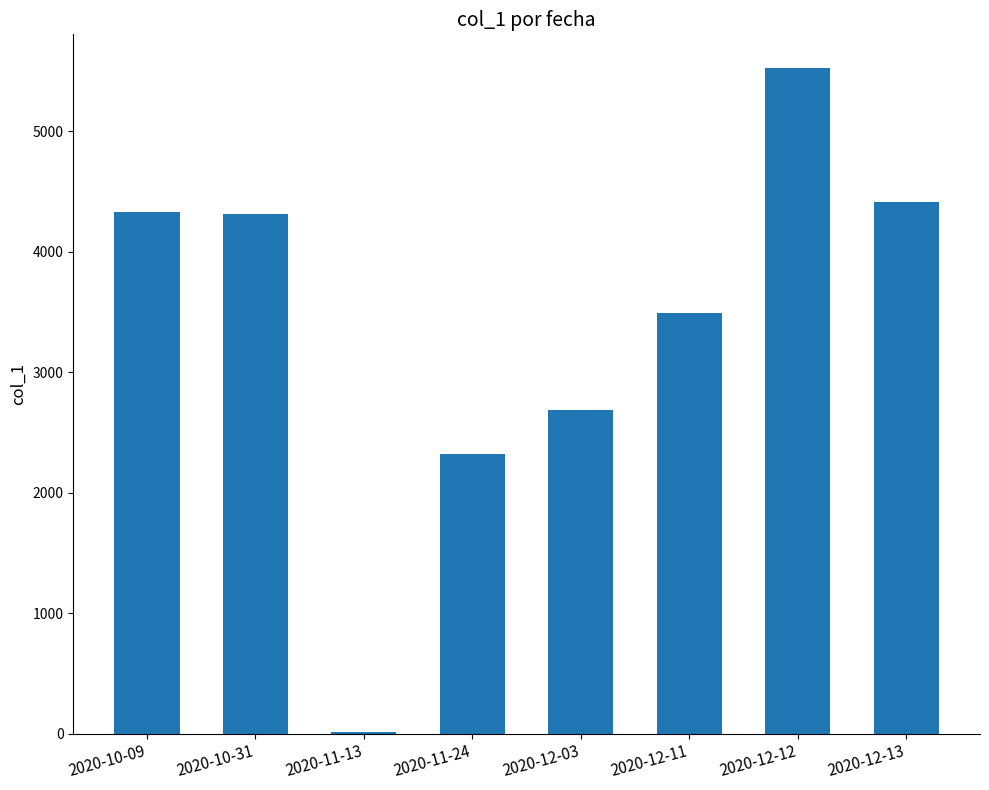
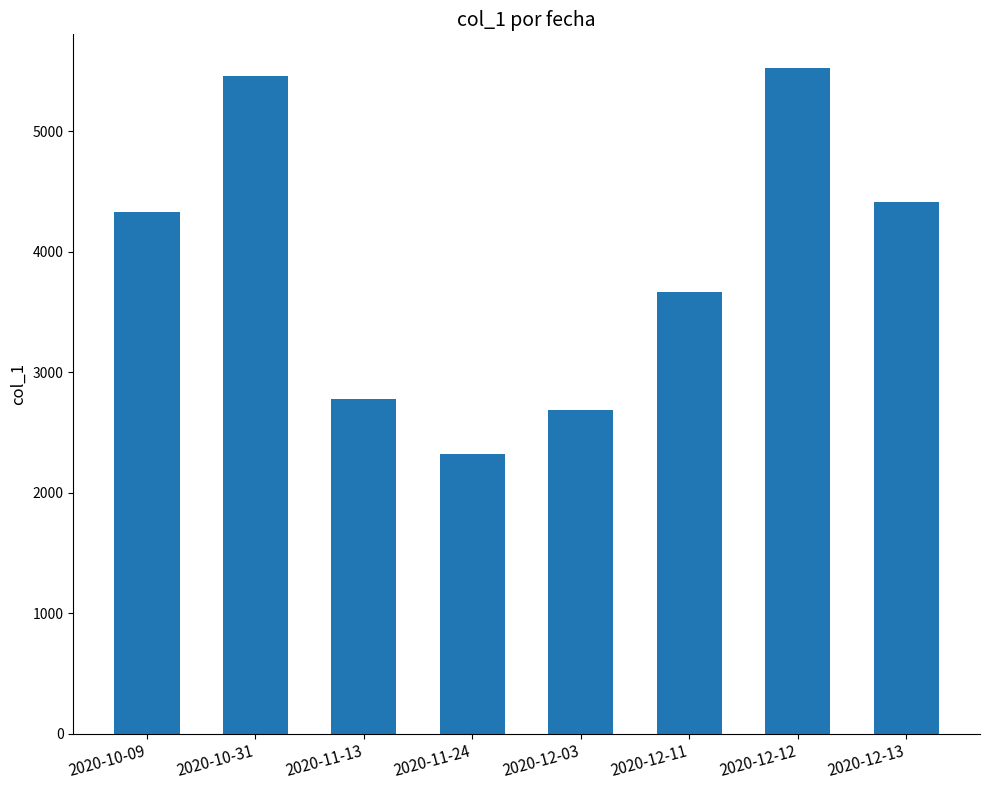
2020-10-31: 4310 -> 5460
2020-11-13: 10 -> 2780
2020-12-11: 3490 -> 3670
